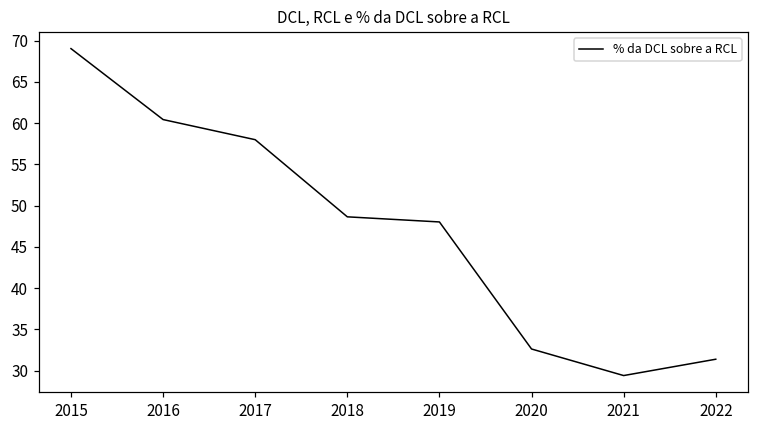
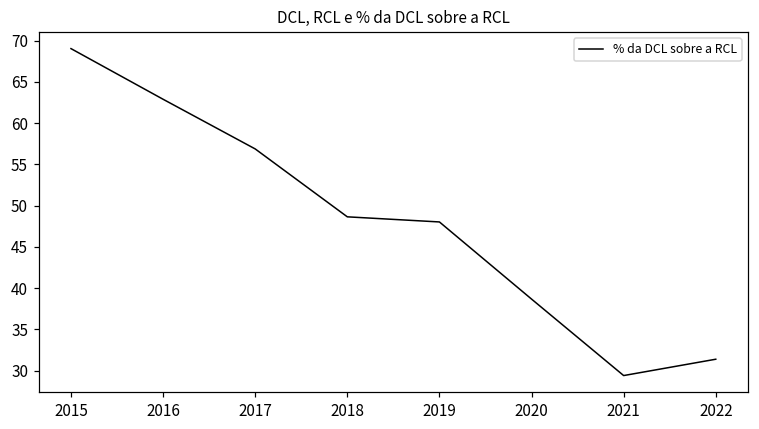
2016: 60 -> 63
2017: 58 -> 57
2020: 33 -> 39
